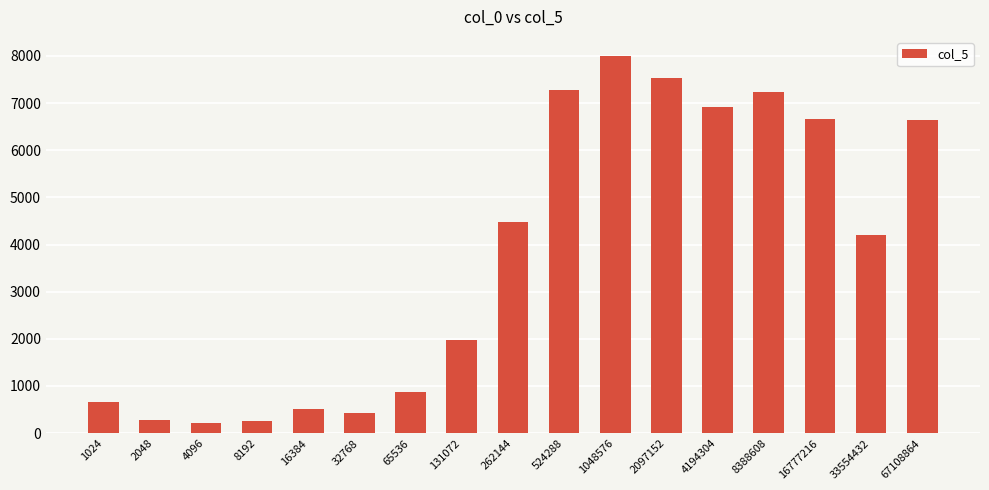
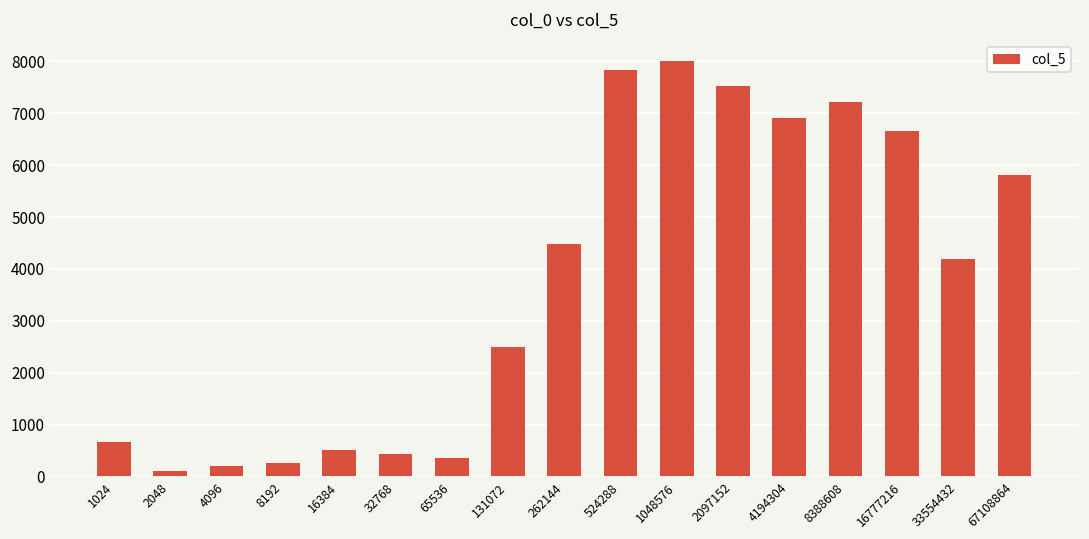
2048: 300 -> 100
65536: 900 -> 300
131072: 2000 -> 2500
524288: 7300 -> 7800
67108864: 6600 -> 5800
